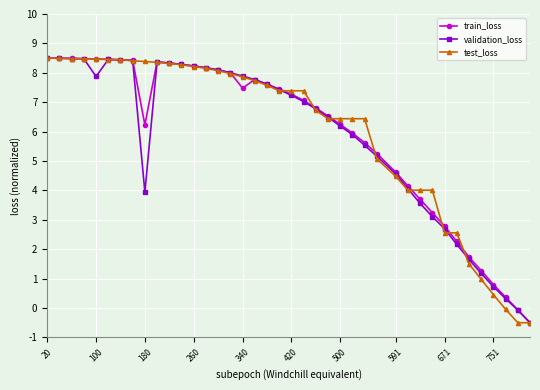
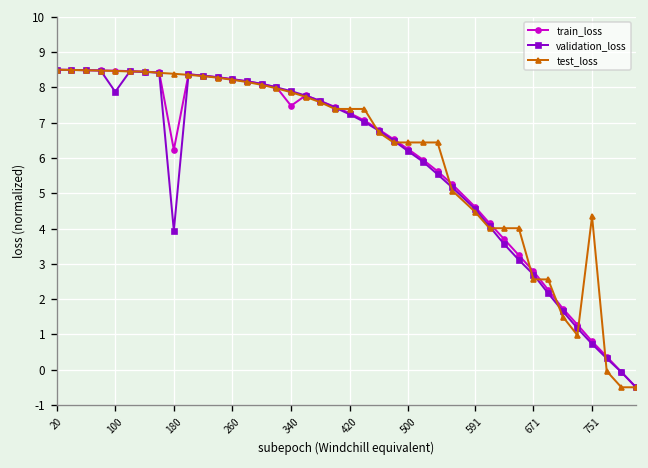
test_loss, 751: 0.5 -> 4.3
